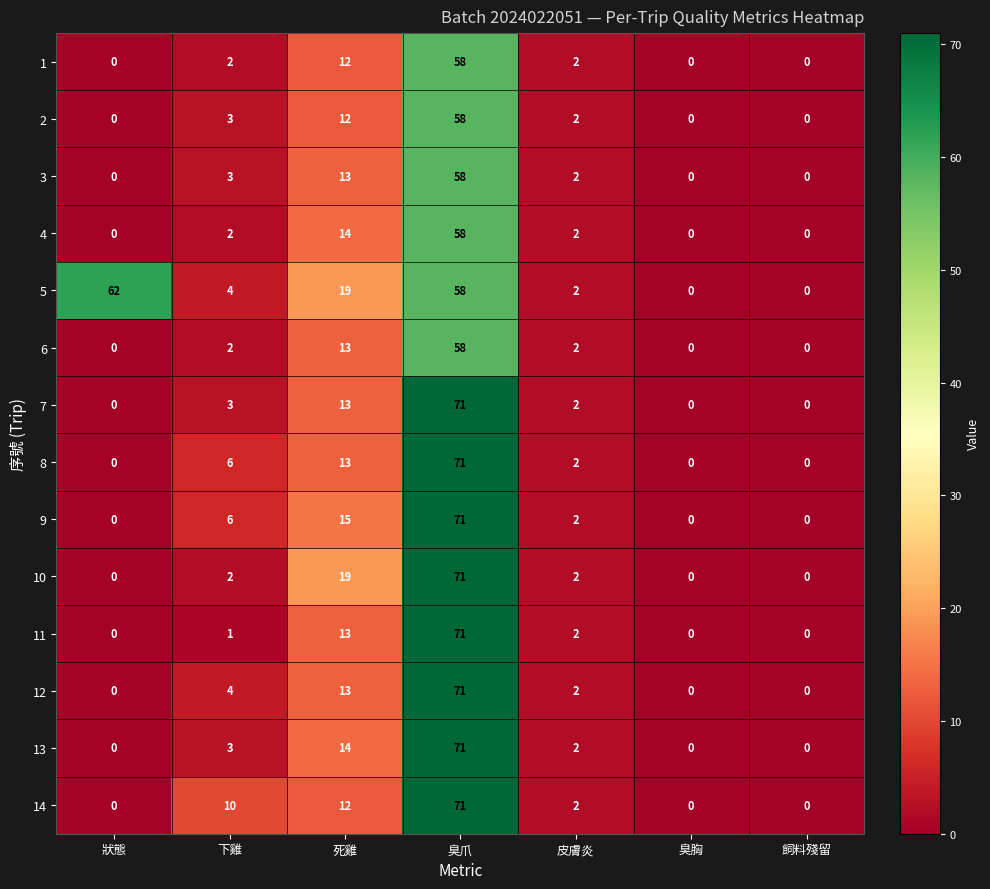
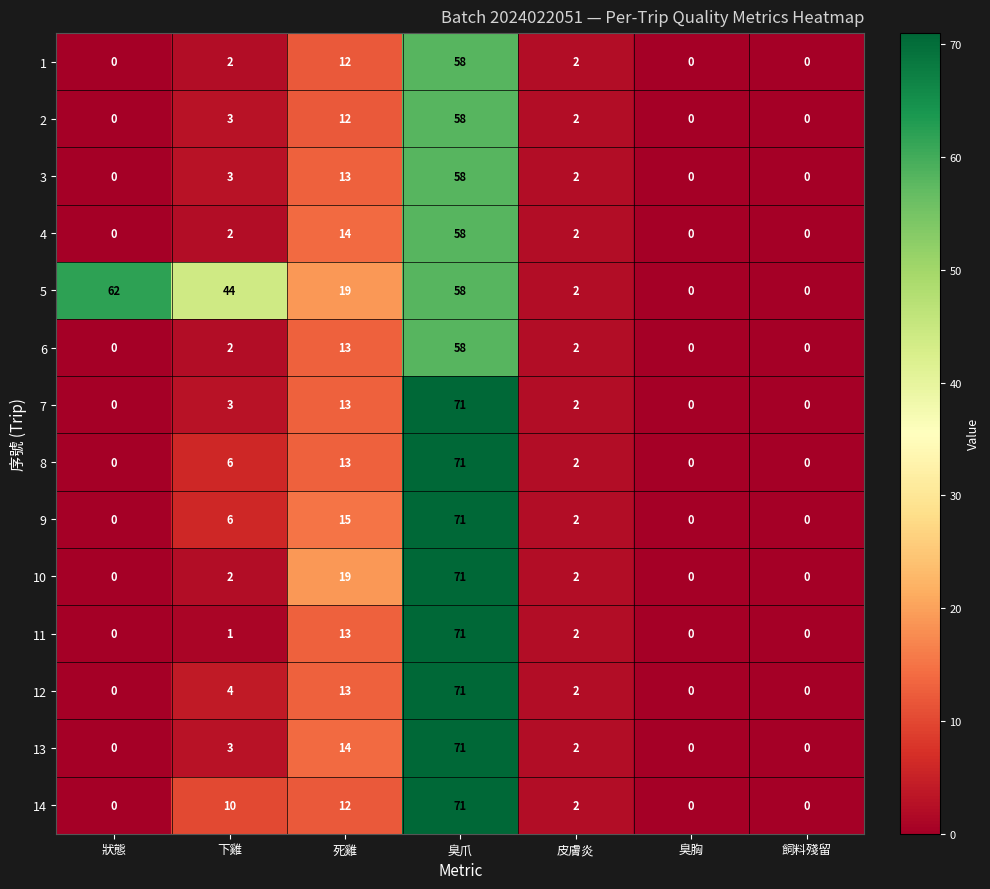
5, 下雞: 4 -> 44
